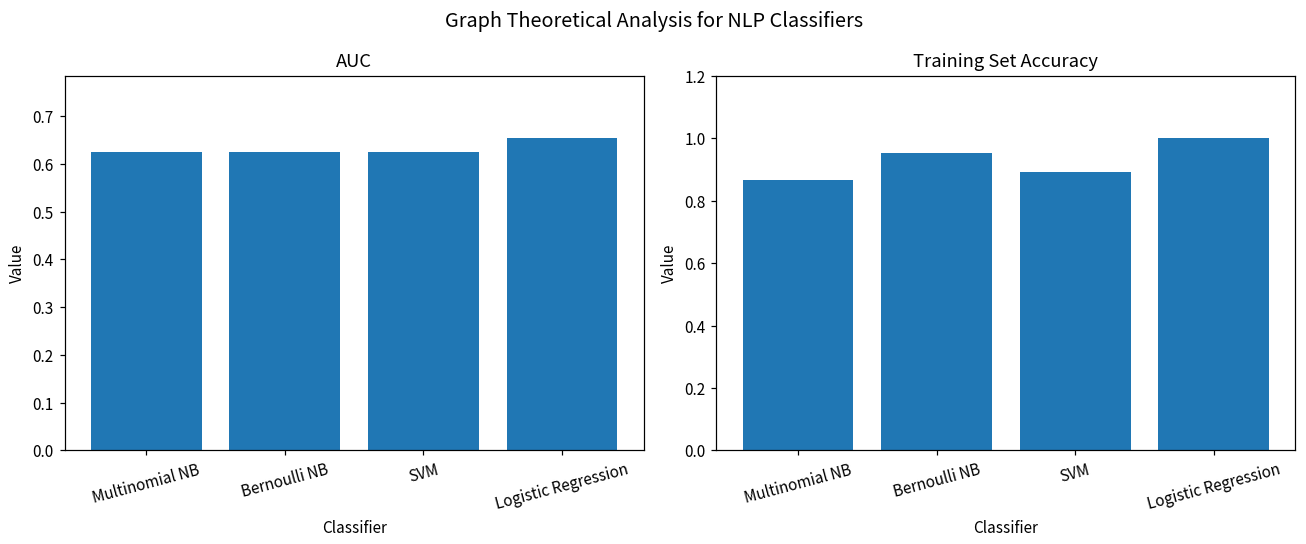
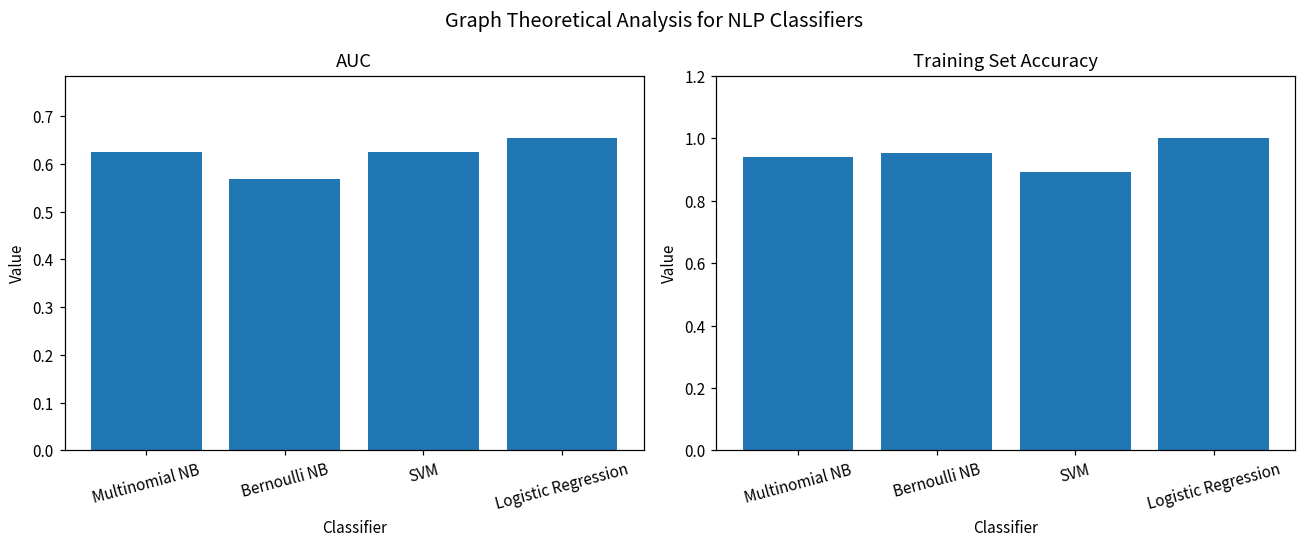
AUC, Bernoulli NB: 0.63 -> 0.57
Training Set Accuracy, Multinomial NB: 0.87 -> 0.94
